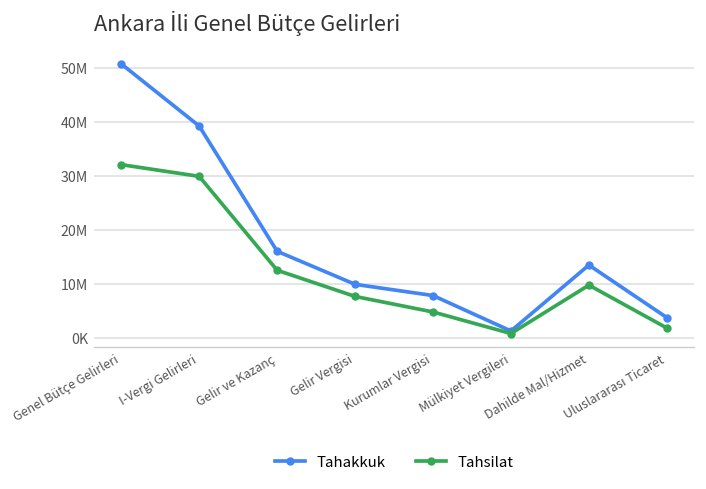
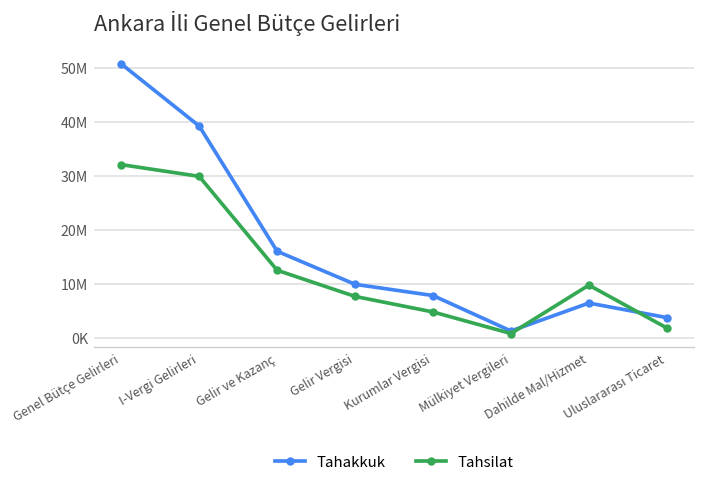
Tahakkuk, Dahilde Mal/Hizmet: 14000000 -> 6000000
